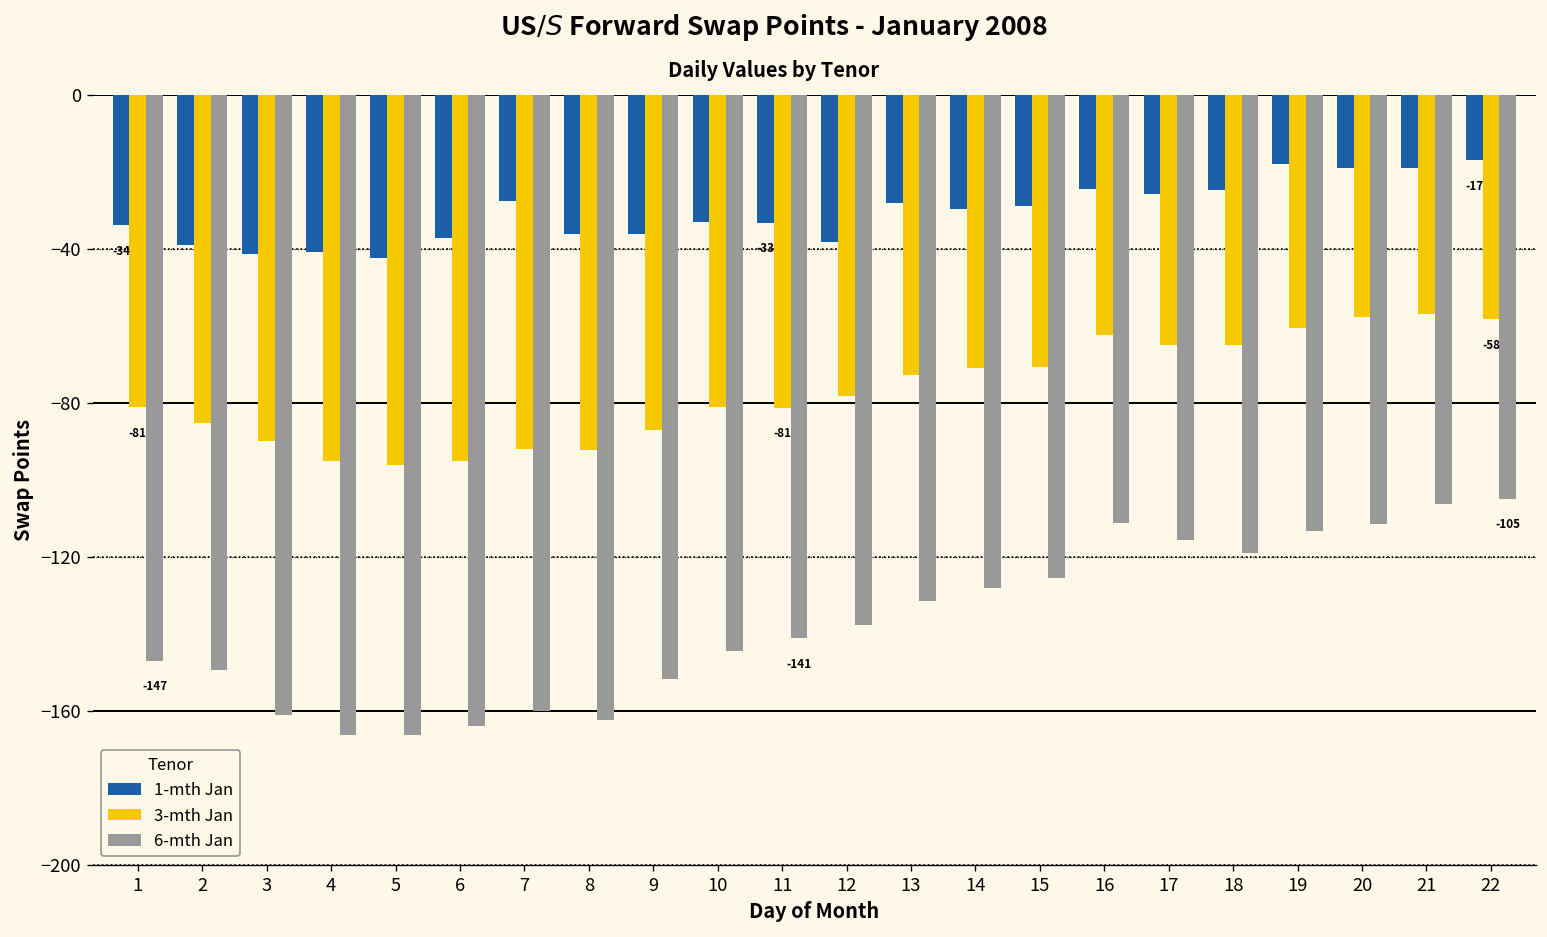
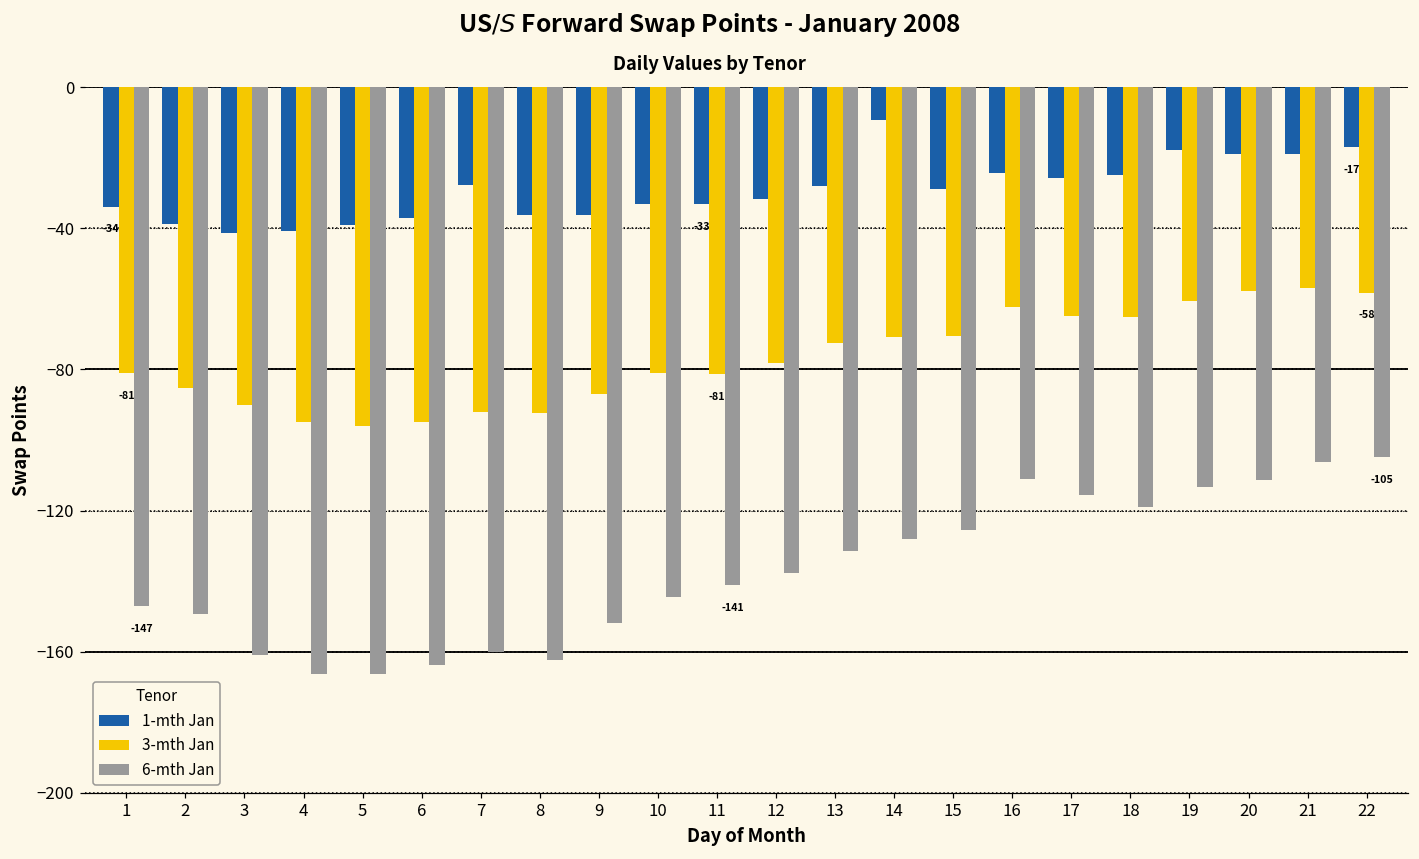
1-mth Jan, 5: -42 -> -39
1-mth Jan, 12: -38 -> -32
1-mth Jan, 14: -30 -> -9
